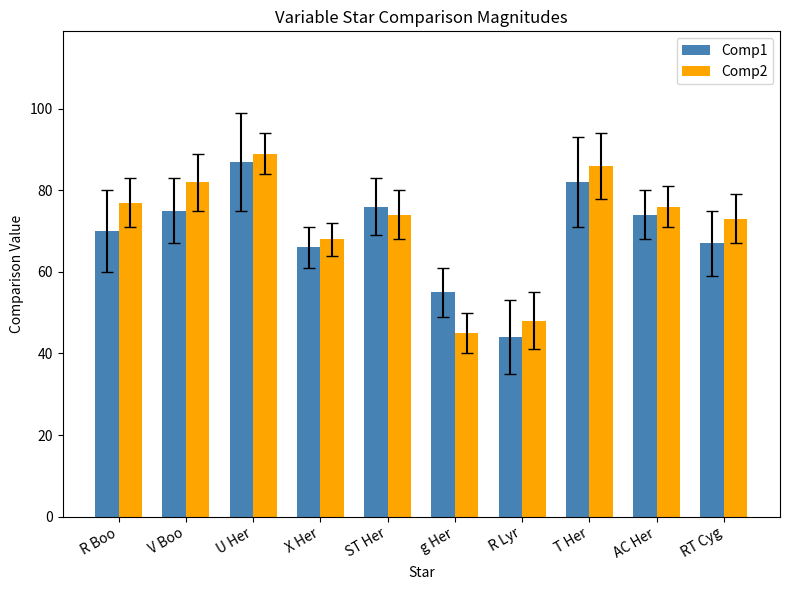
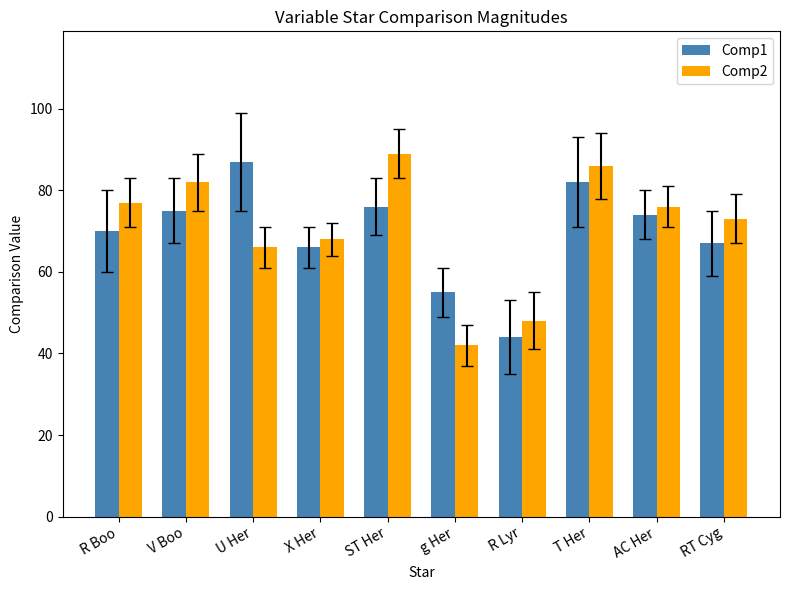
Comp2, U Her: 89 -> 66
Comp2, ST Her: 74 -> 89
Comp2, g Her: 45 -> 42
